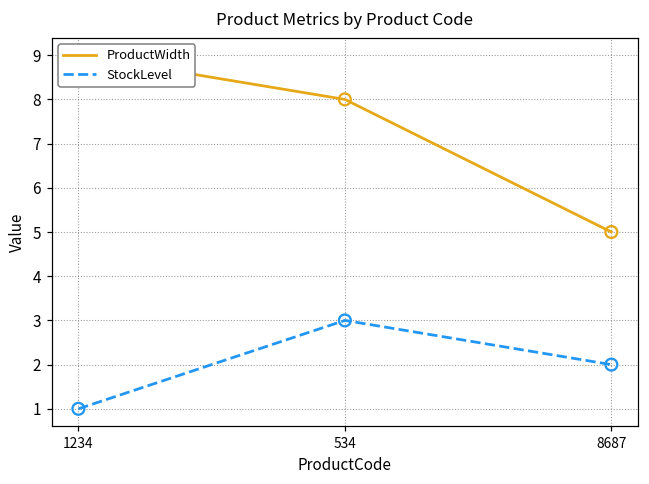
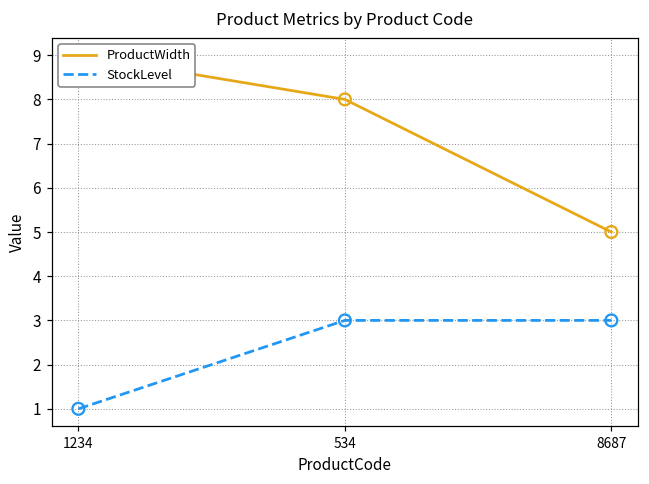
StockLevel, 8687: 2 -> 3
